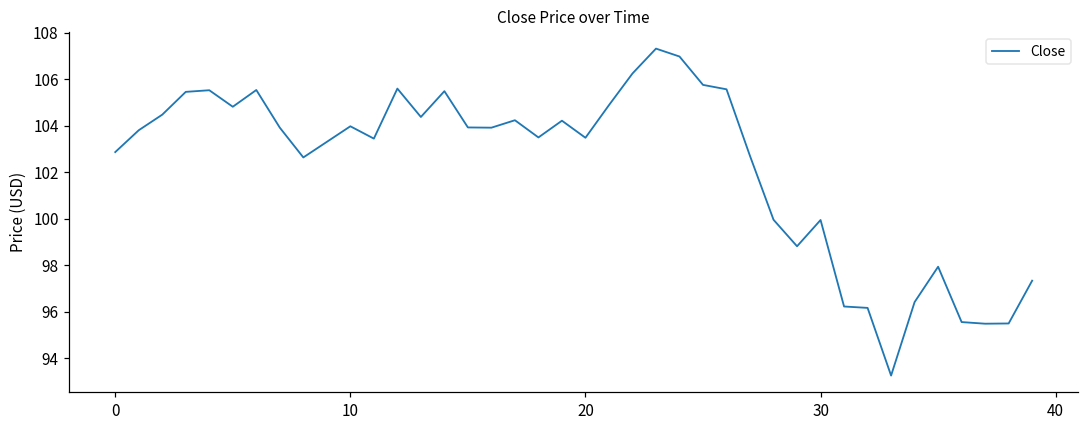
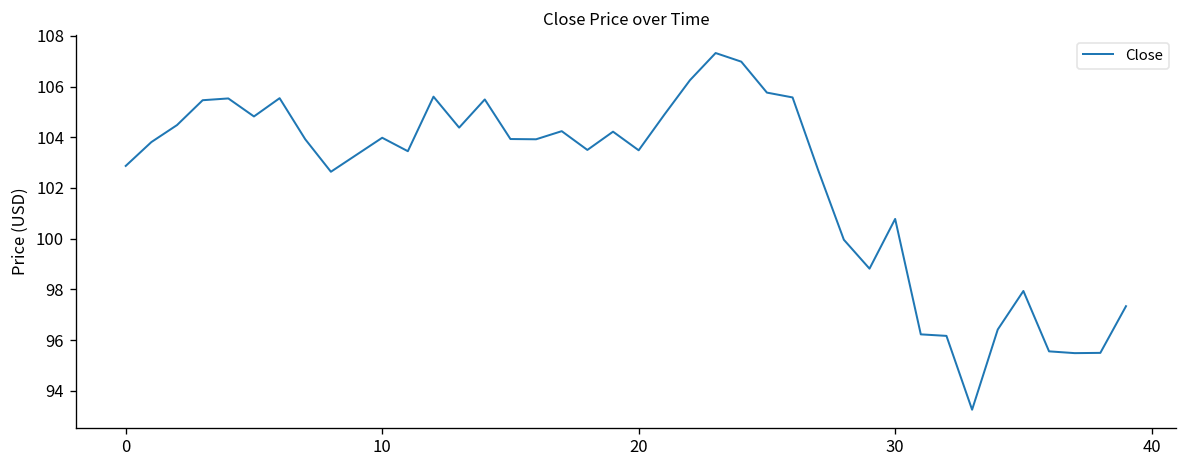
30: 99.9 -> 100.8
